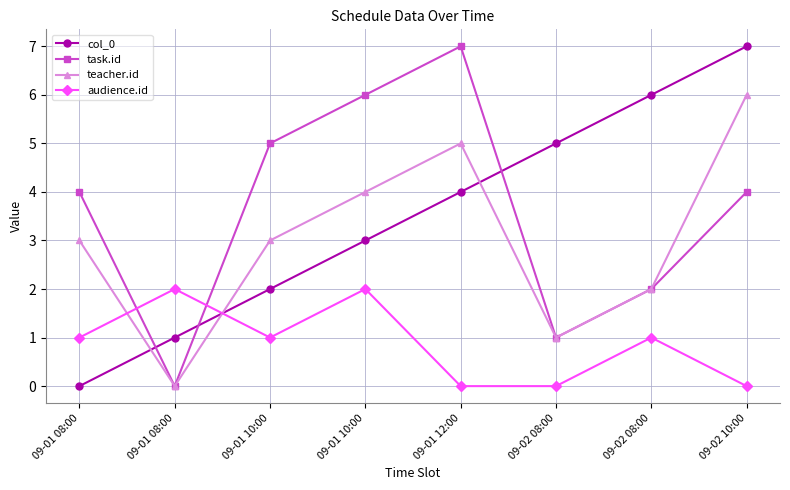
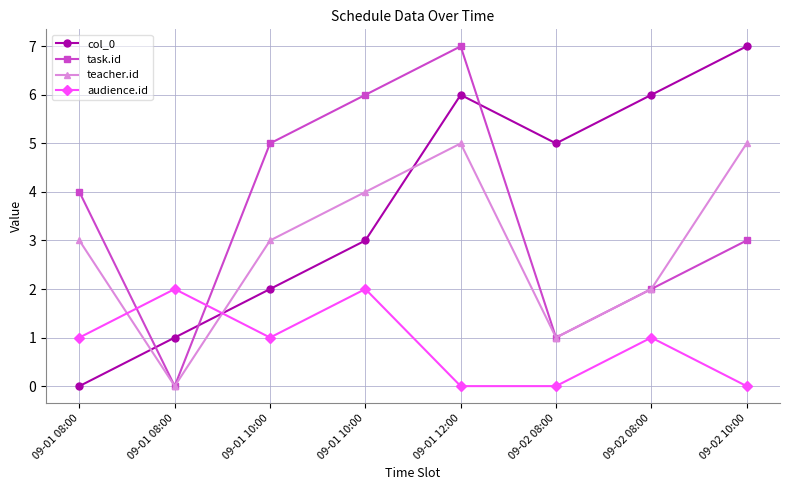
col_0, 09-01 12:00: 4 -> 6
task.id, 09-02 10:00: 4 -> 3
teacher.id, 09-02 10:00: 6 -> 5
